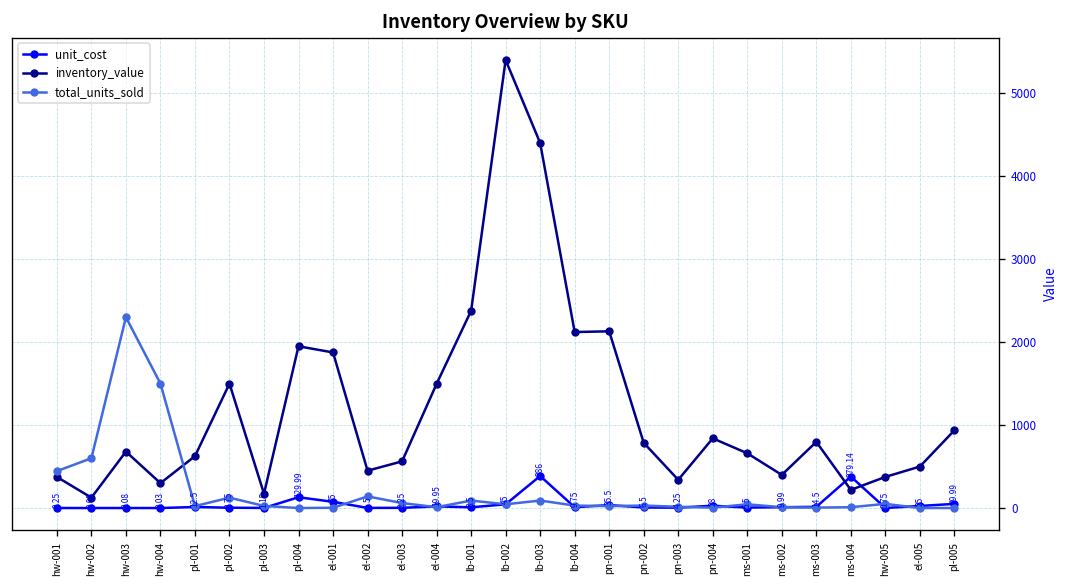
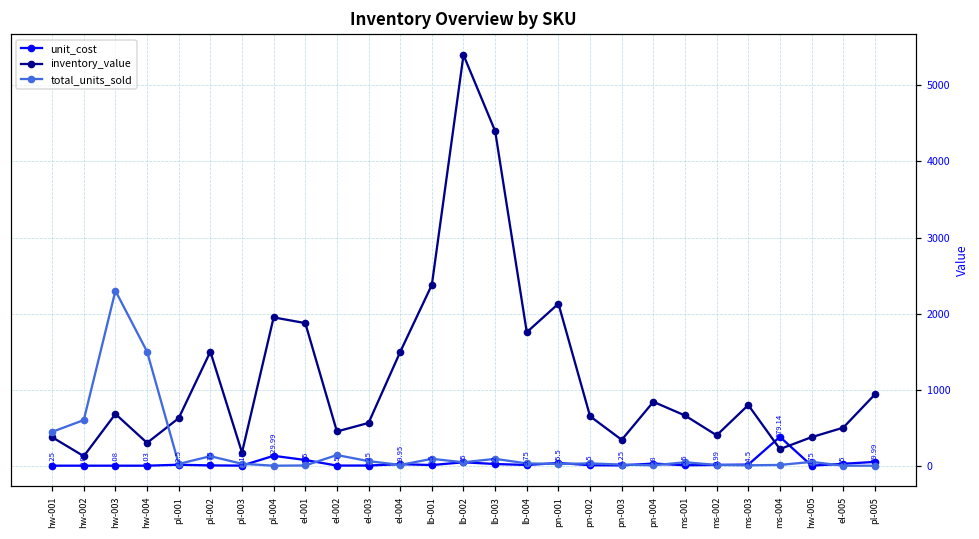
unit_cost, lb-003: 386 -> 22
inventory_value, lb-004: 2100 -> 1800
inventory_value, pn-002: 800 -> 700
